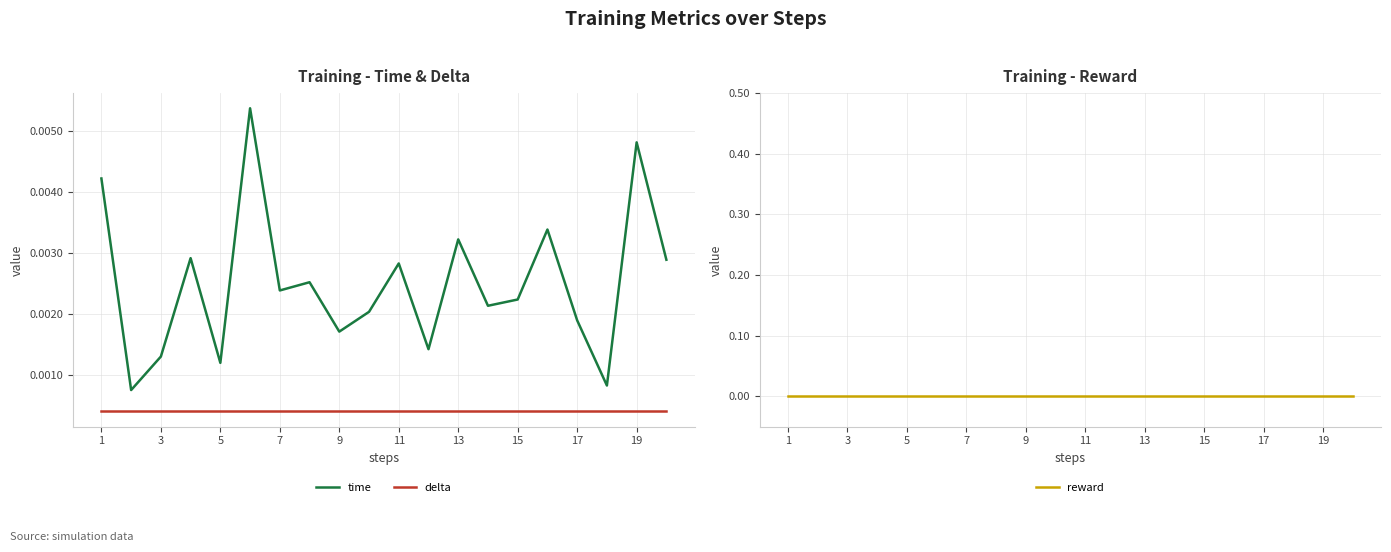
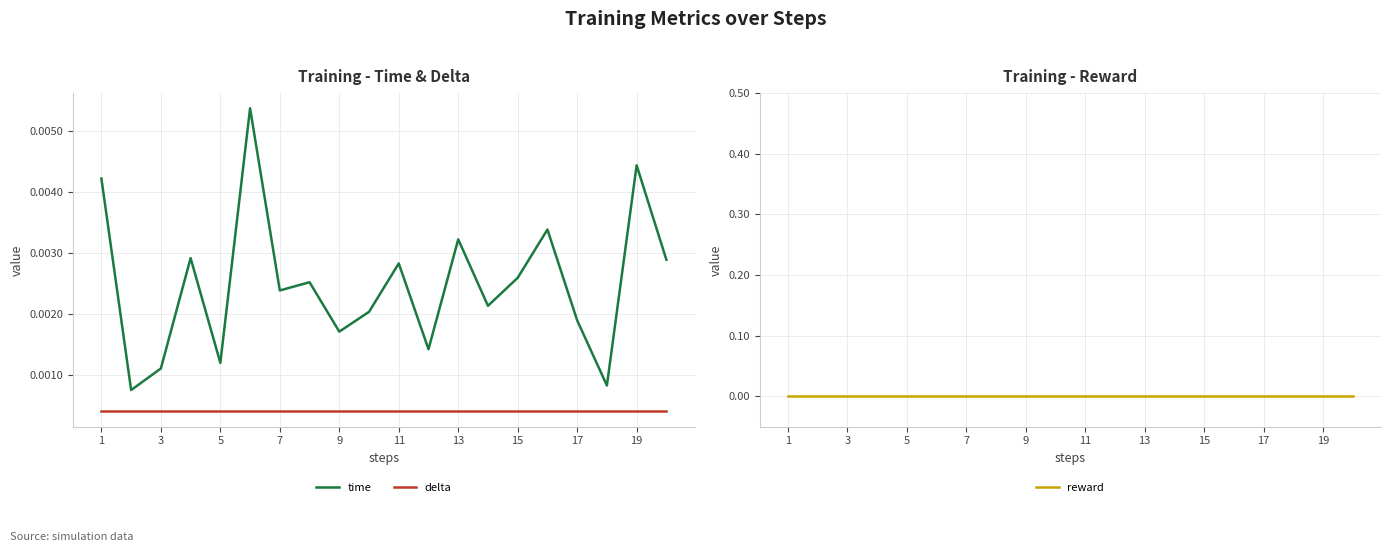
Training - Time & Delta, time, 3: 0.0013 -> 0.0011
Training - Time & Delta, time, 15: 0.0022 -> 0.0026
Training - Time & Delta, time, 19: 0.0048 -> 0.0044
